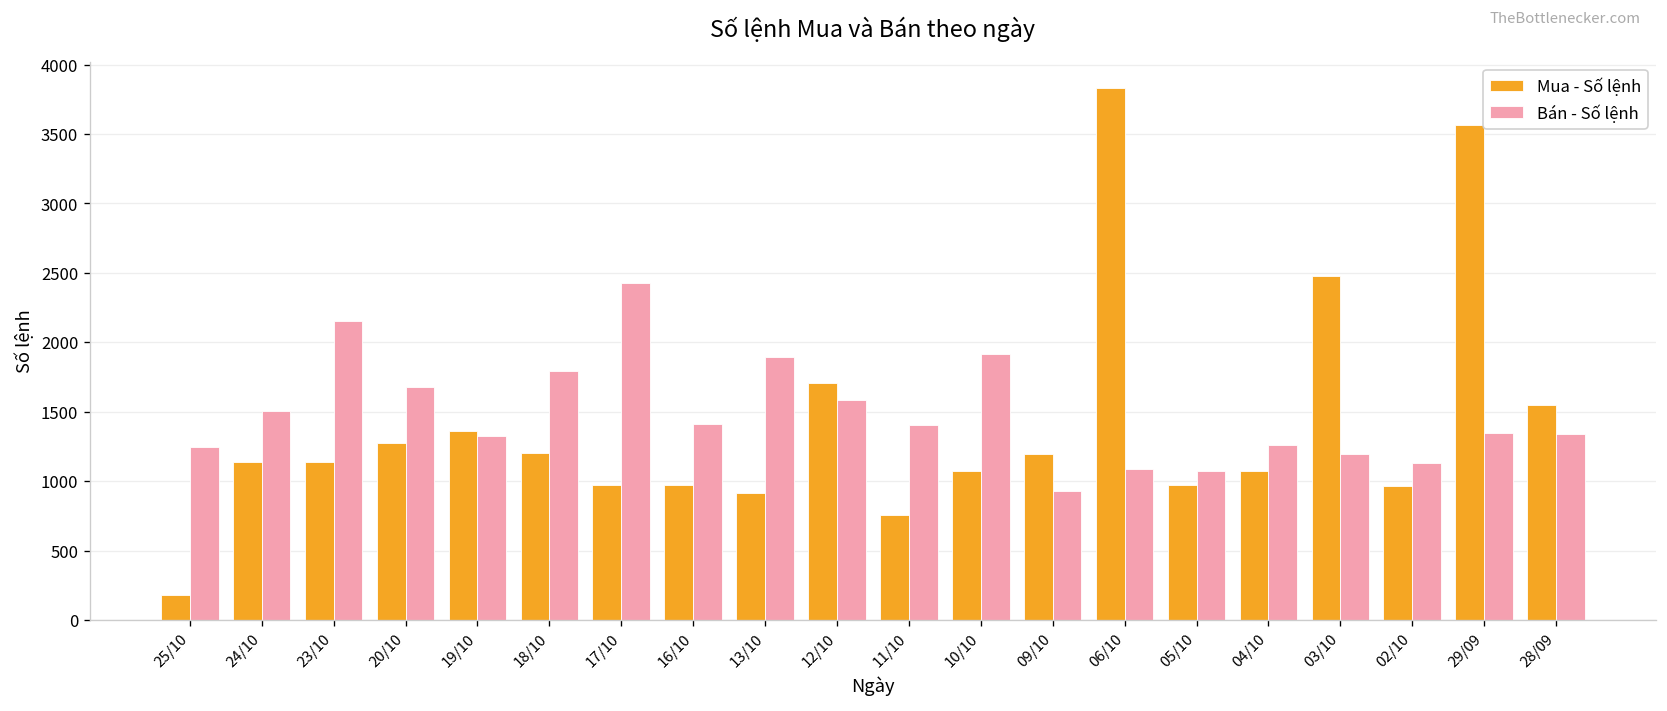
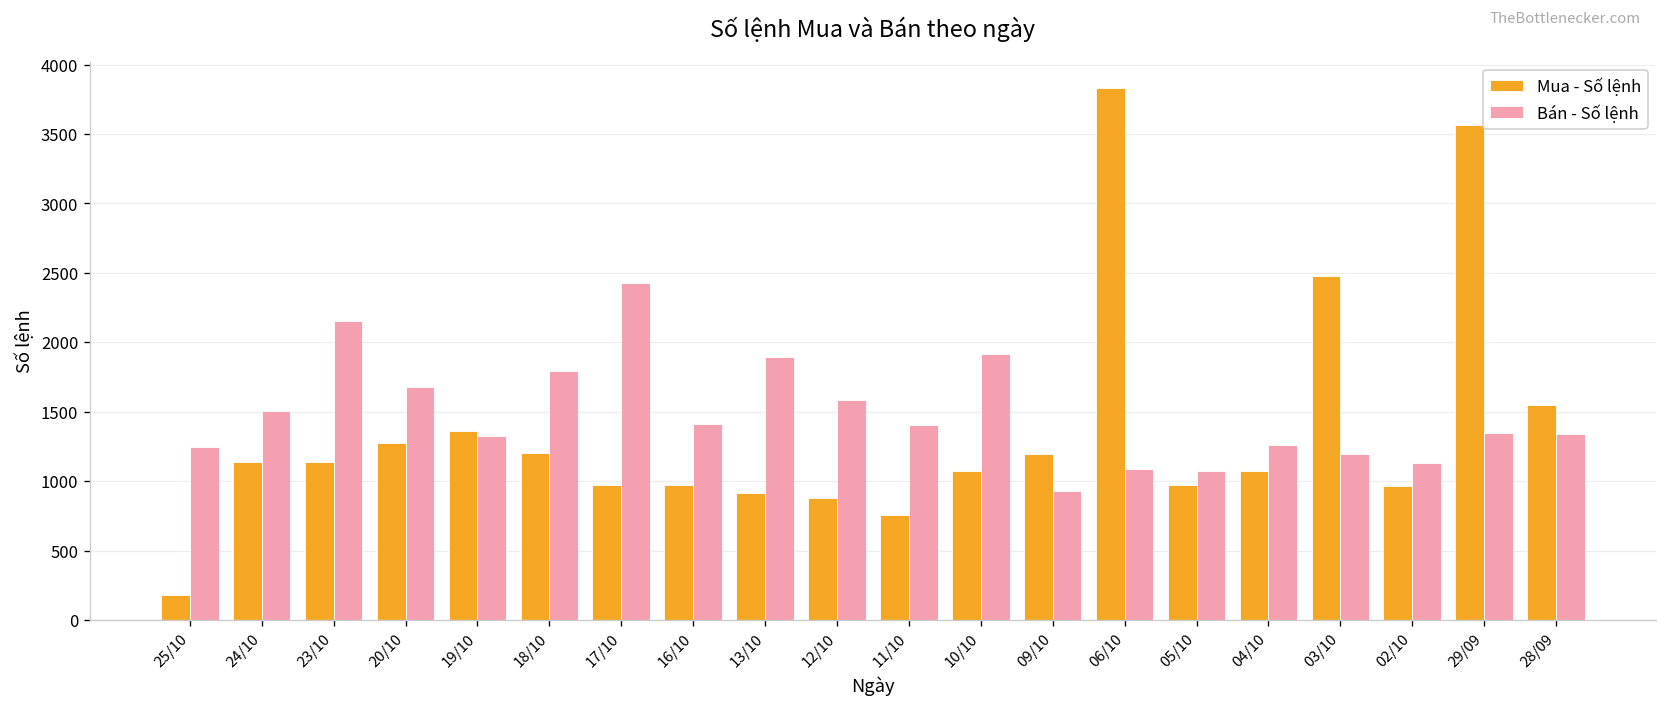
Mua - Số lệnh, 12/10: 1700 -> 880
